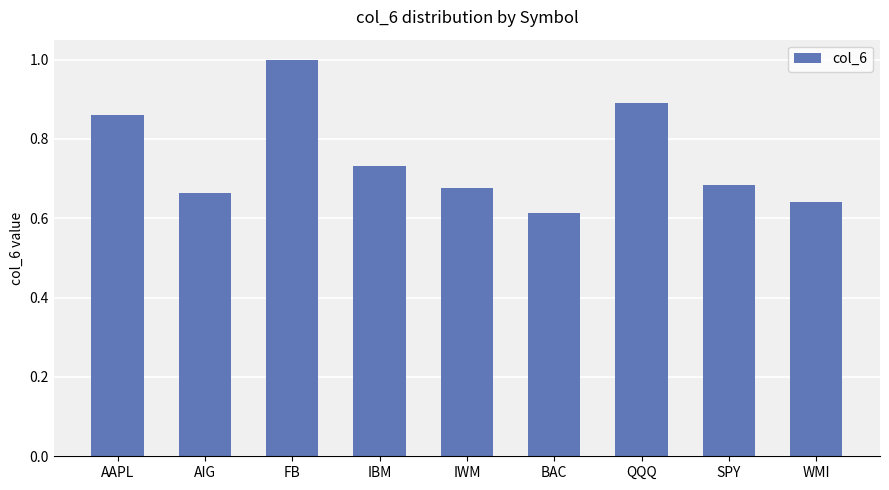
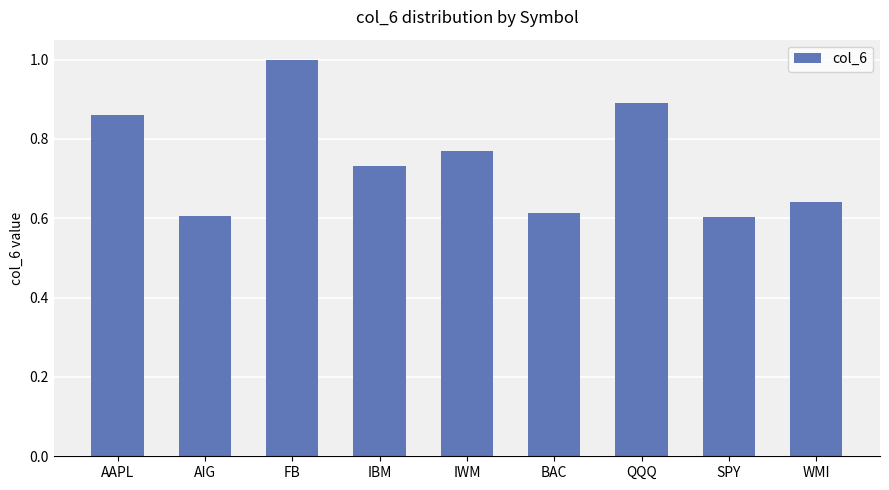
AIG: 0.66 -> 0.61
IWM: 0.68 -> 0.77
SPY: 0.68 -> 0.60
